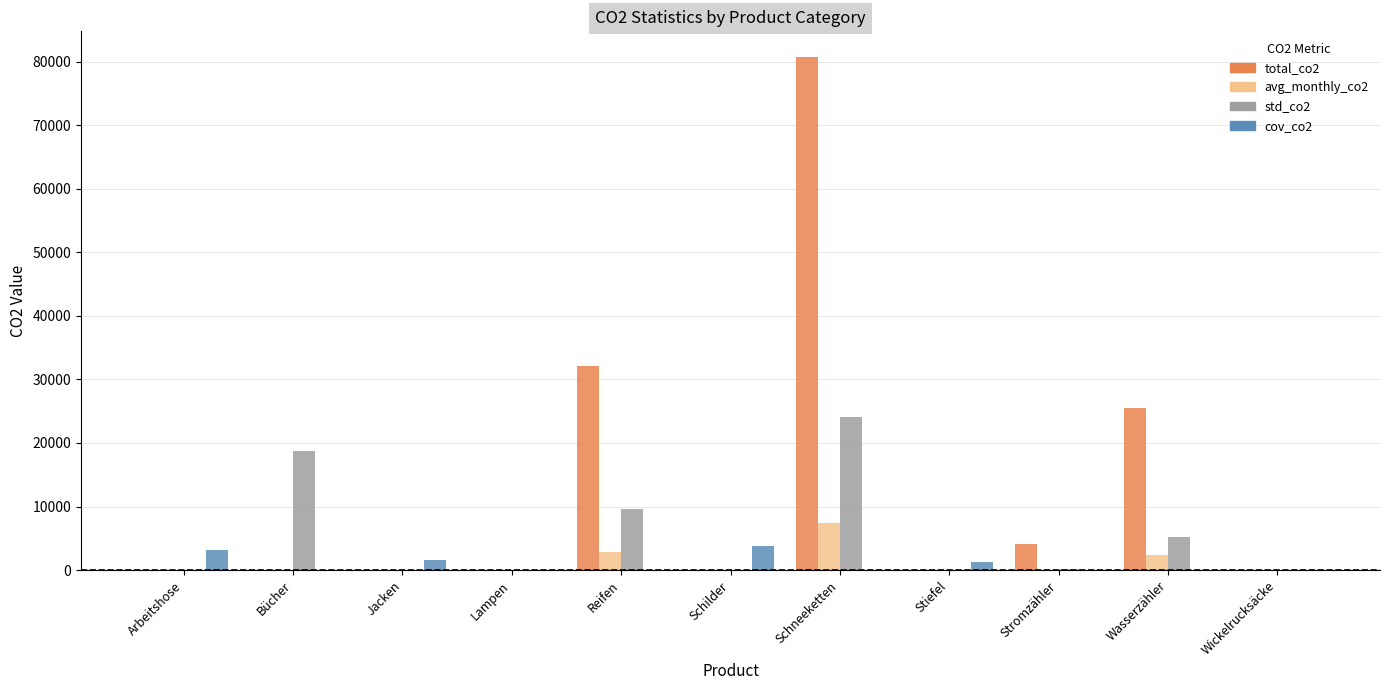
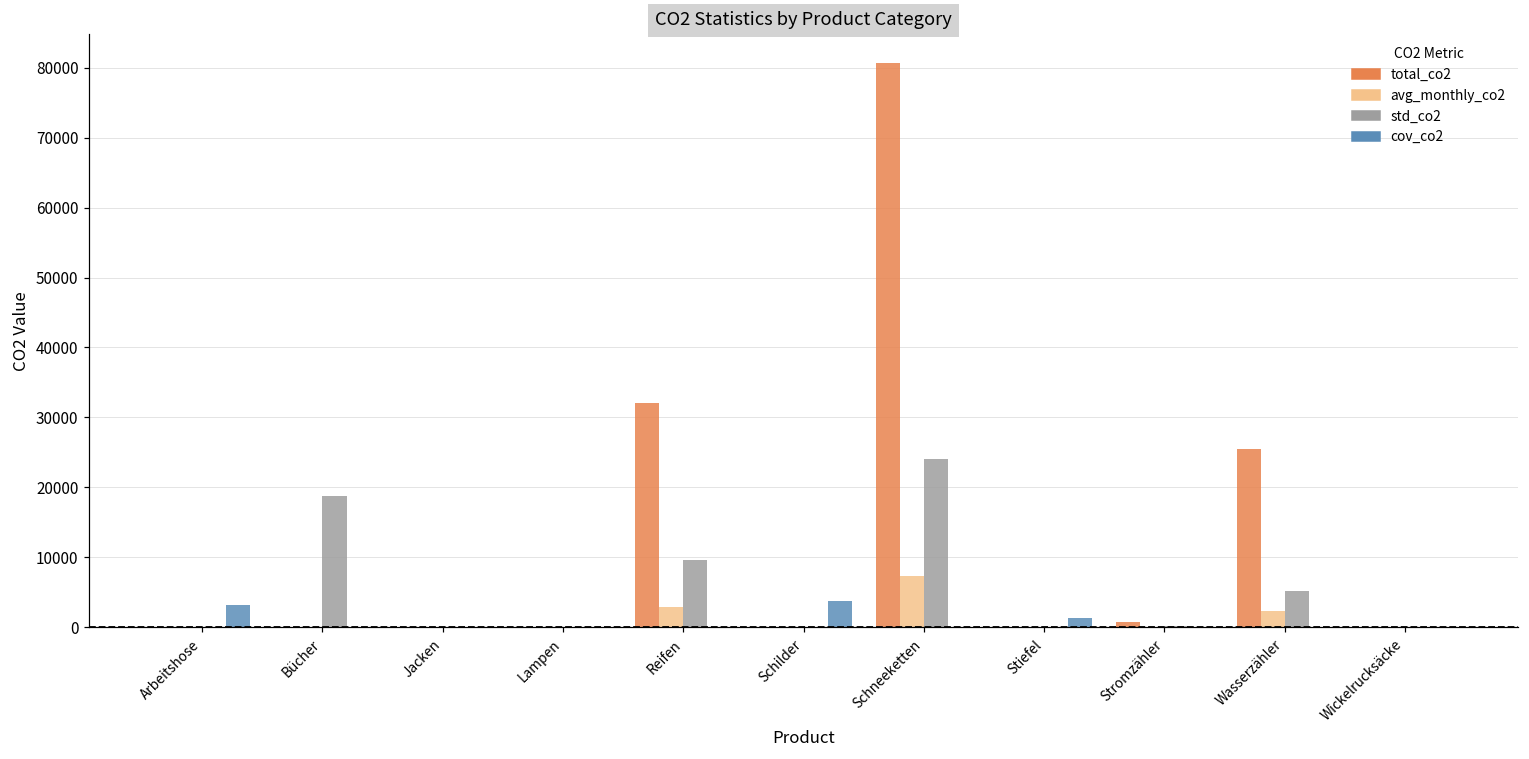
cov_co2, Jacken: 2000 -> 0
total_co2, Stromzähler: 4000 -> 1000
